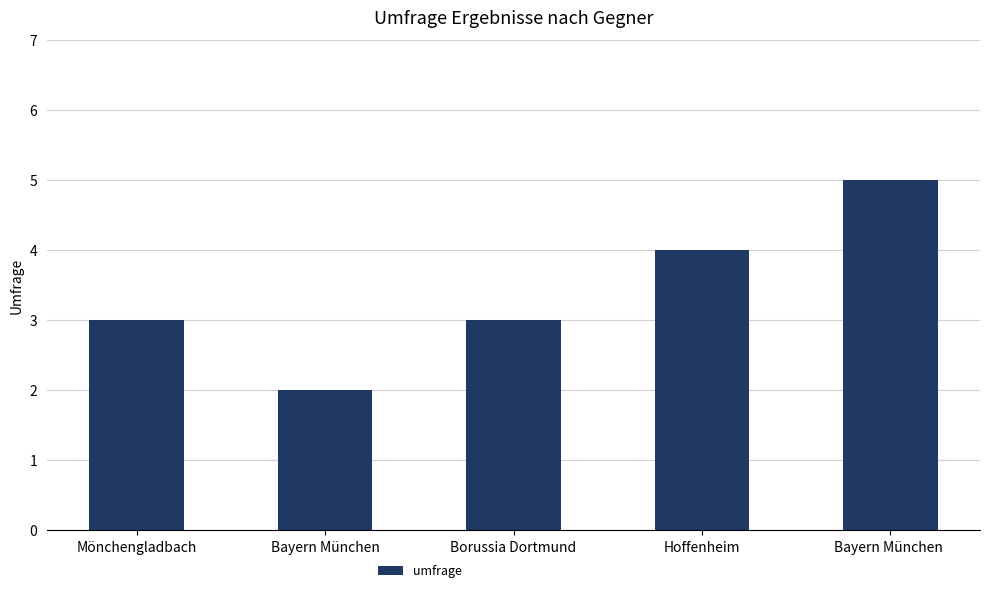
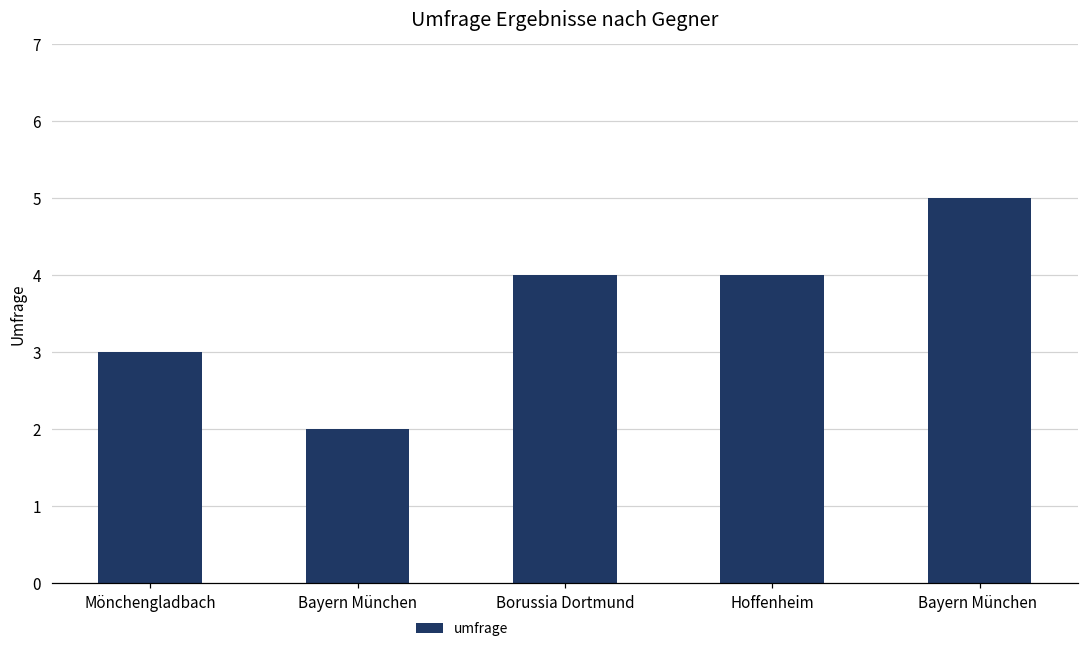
Borussia Dortmund: 3 -> 4
